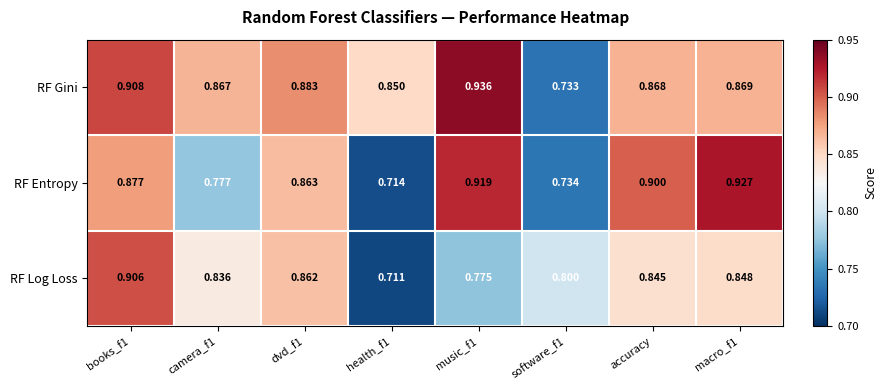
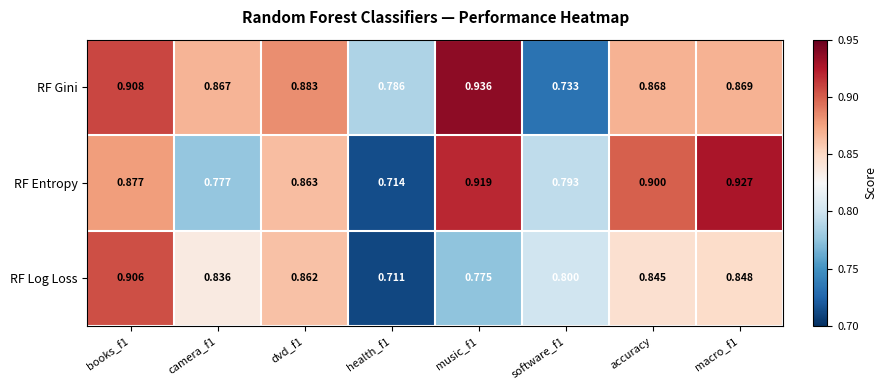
RF Gini, health_f1: 0.850 -> 0.786
RF Entropy, software_f1: 0.734 -> 0.793
